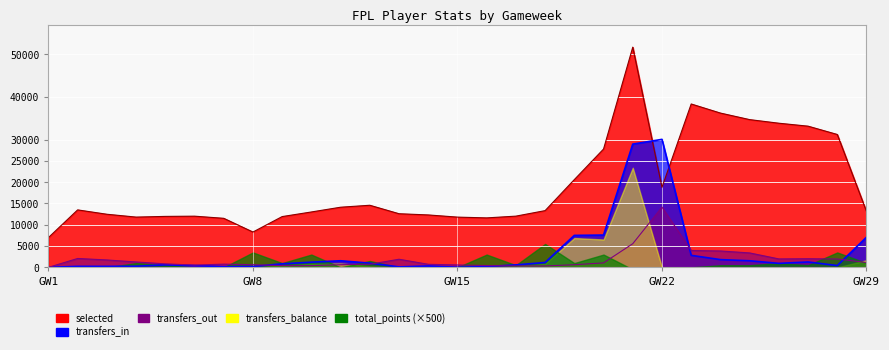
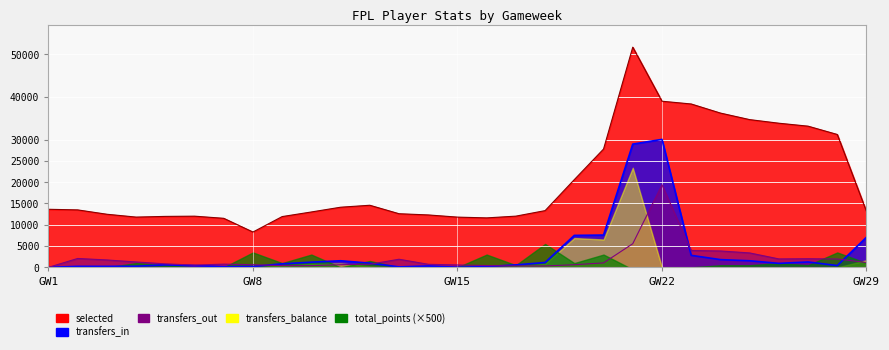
selected, GW1: 7000 -> 14000
selected, GW22: 19000 -> 39000
transfers_out, GW22: 14000 -> 19000
